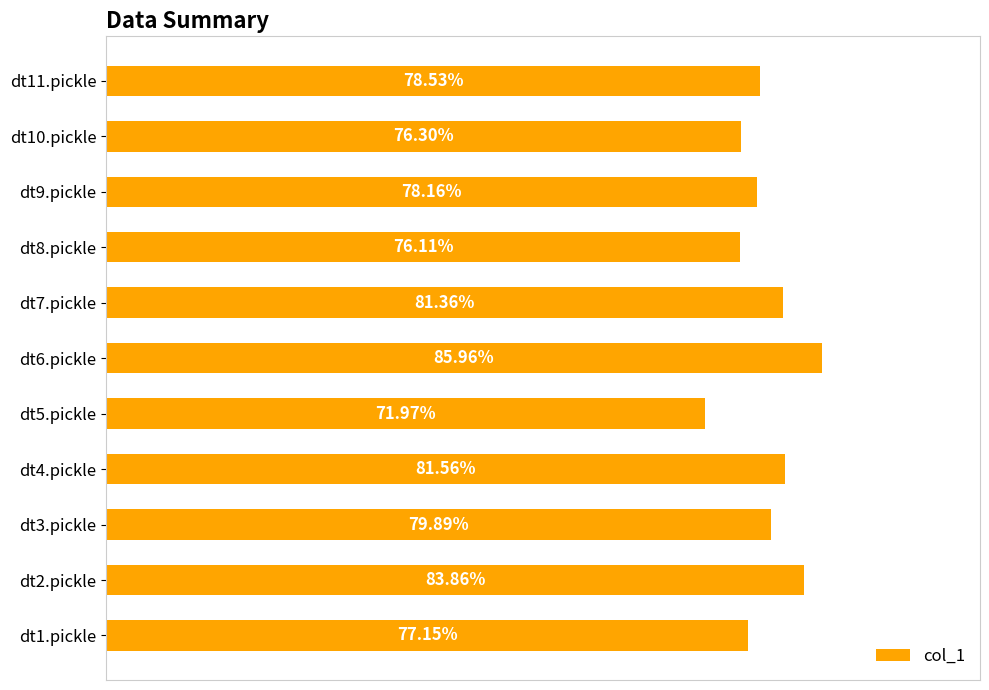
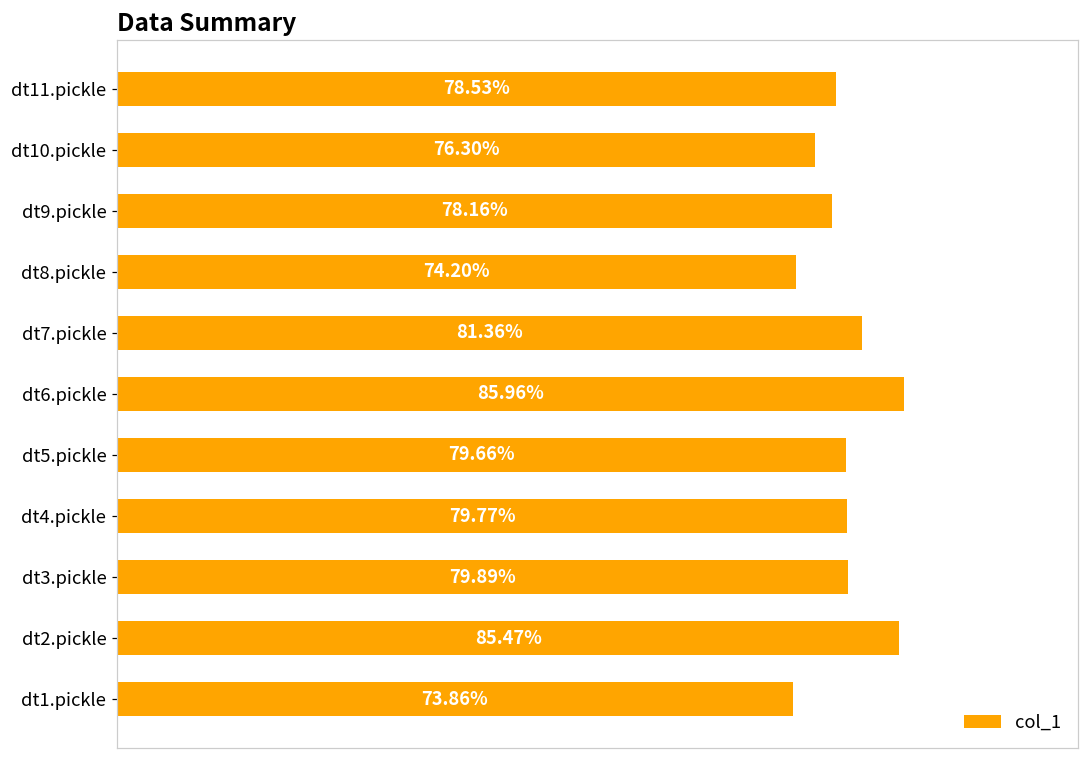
dt8.pickle: 76.11% -> 74.20%
dt5.pickle: 71.97% -> 79.66%
dt4.pickle: 81.56% -> 79.77%
dt2.pickle: 83.86% -> 85.47%
dt1.pickle: 77.15% -> 73.86%
